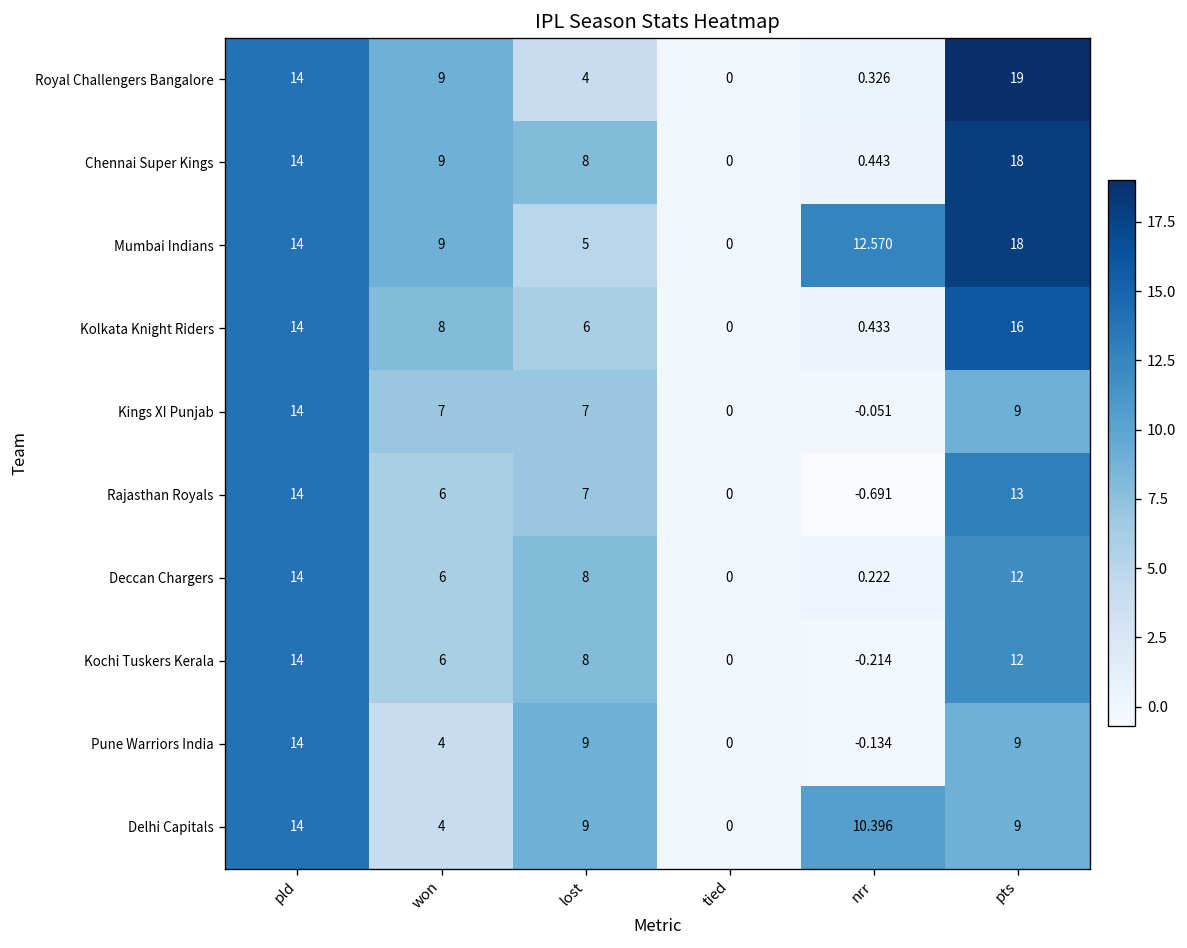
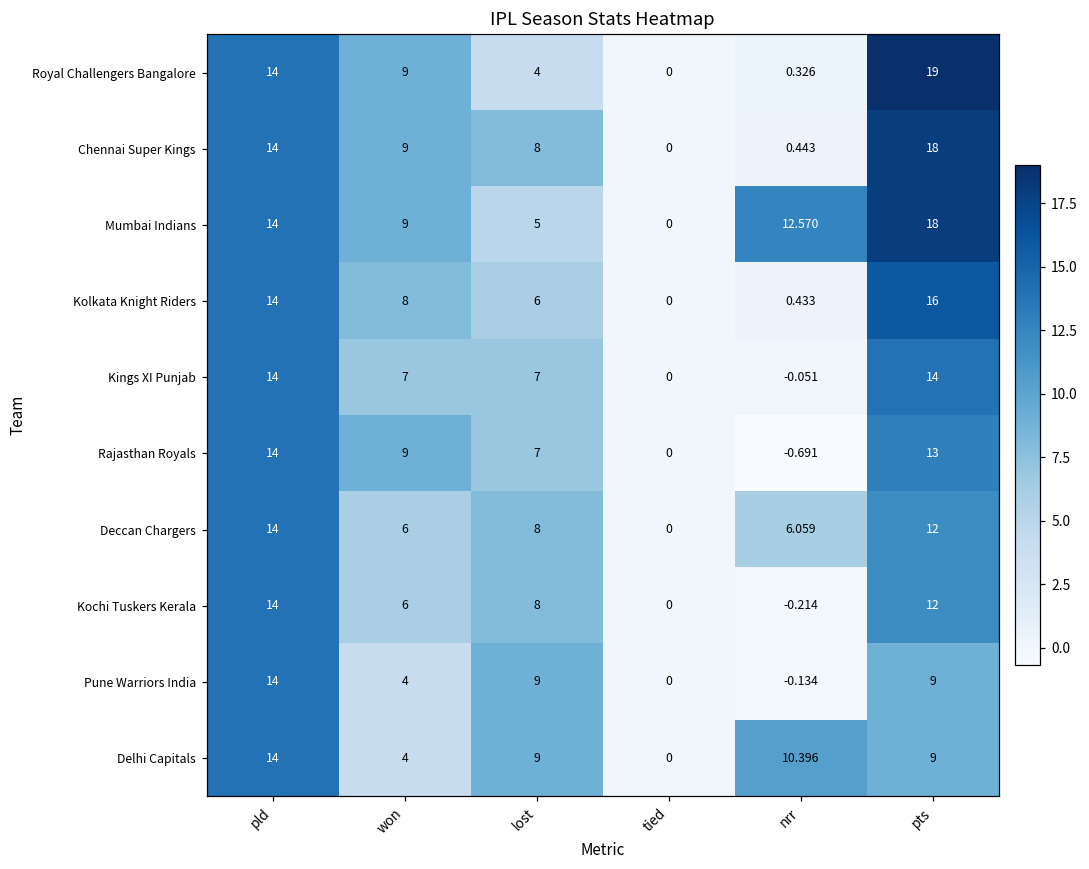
Kings XI Punjab, pts: 9 -> 14
Rajasthan Royals, won: 6 -> 9
Deccan Chargers, nrr: 0.222 -> 6.059
